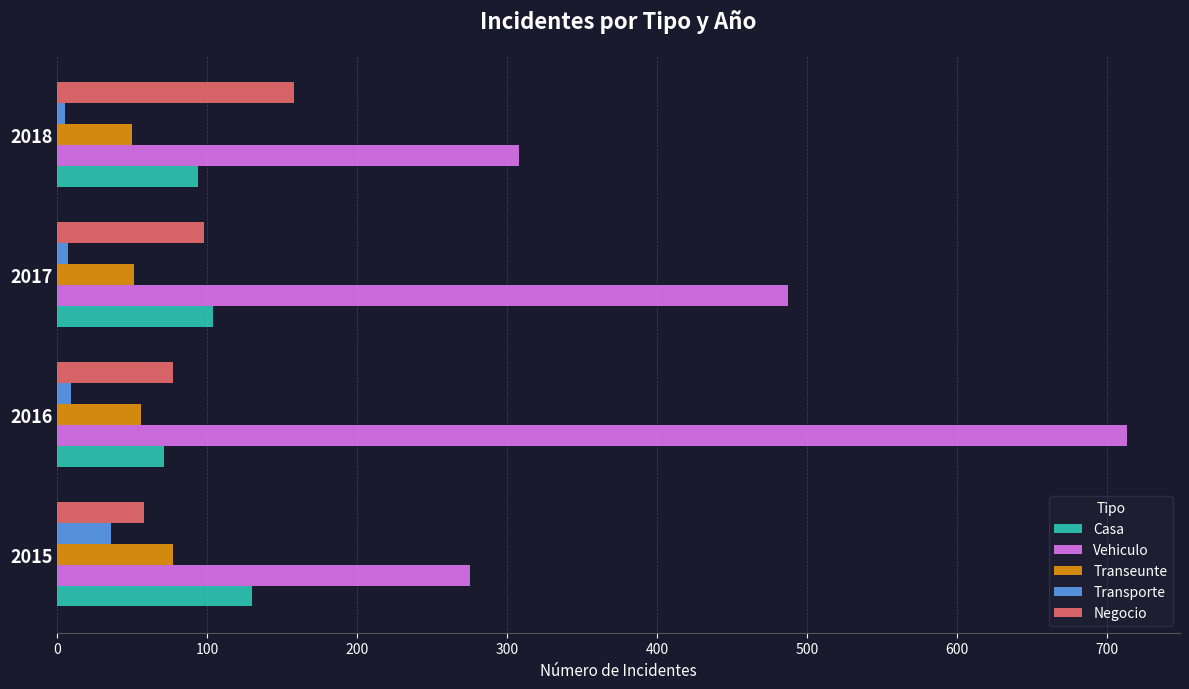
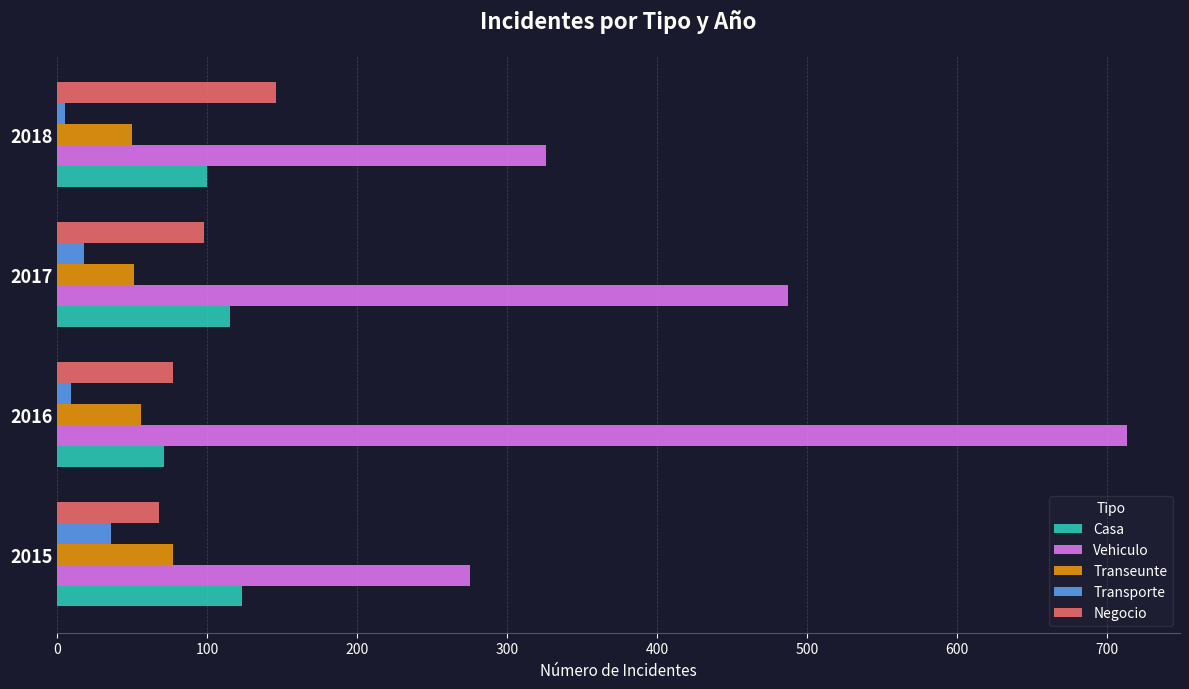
Negocio, 2018: 158 -> 146
Vehiculo, 2018: 308 -> 326
Casa, 2018: 94 -> 100
Transporte, 2017: 7 -> 18
Casa, 2017: 104 -> 115
Negocio, 2015: 58 -> 68
Casa, 2015: 130 -> 123
